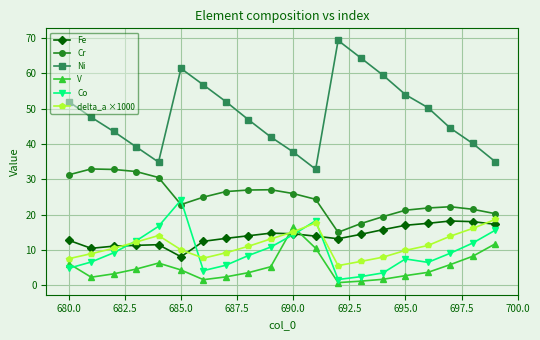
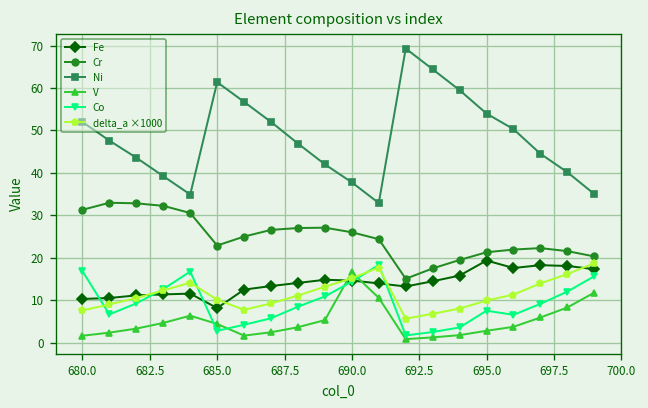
Fe, 680.0: 13 -> 10
V, 680.0: 6 -> 2
Co, 680.0: 5 -> 17
Co, 685.0: 24 -> 3
Fe, 695.0: 17 -> 19
